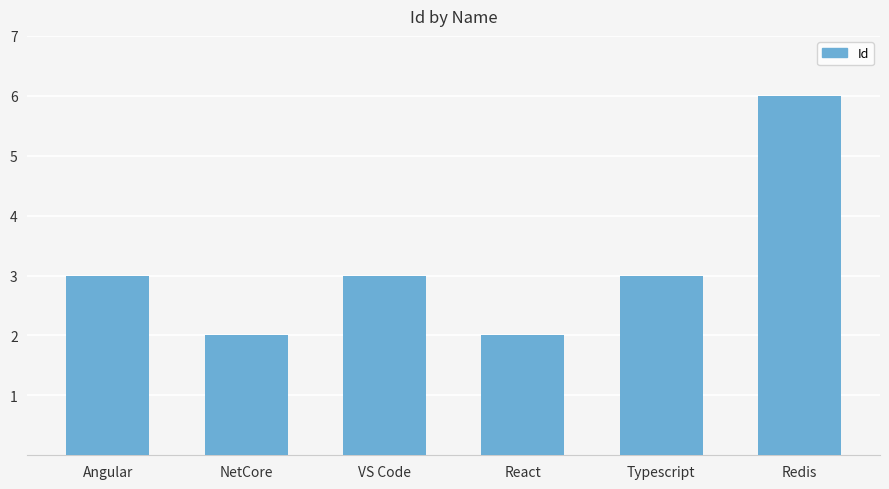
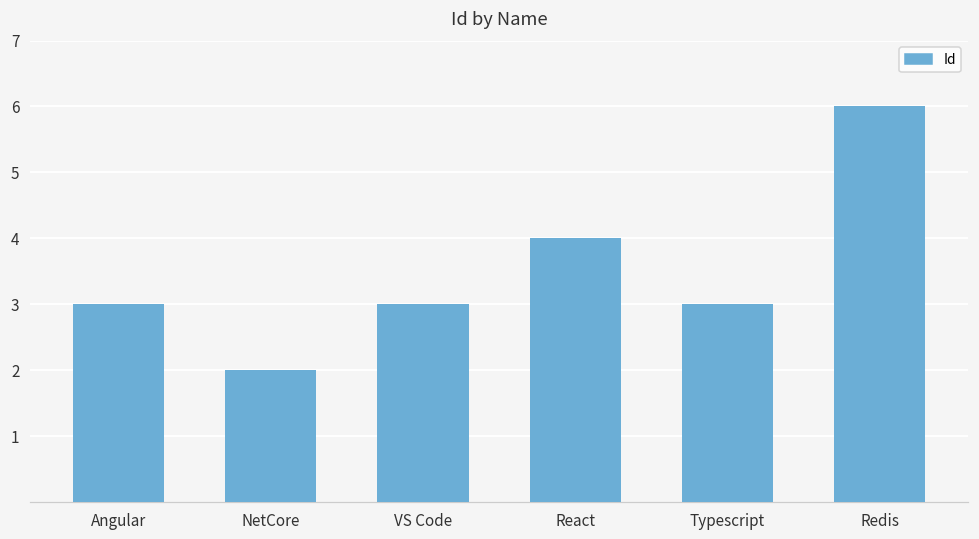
React: 2 -> 4
